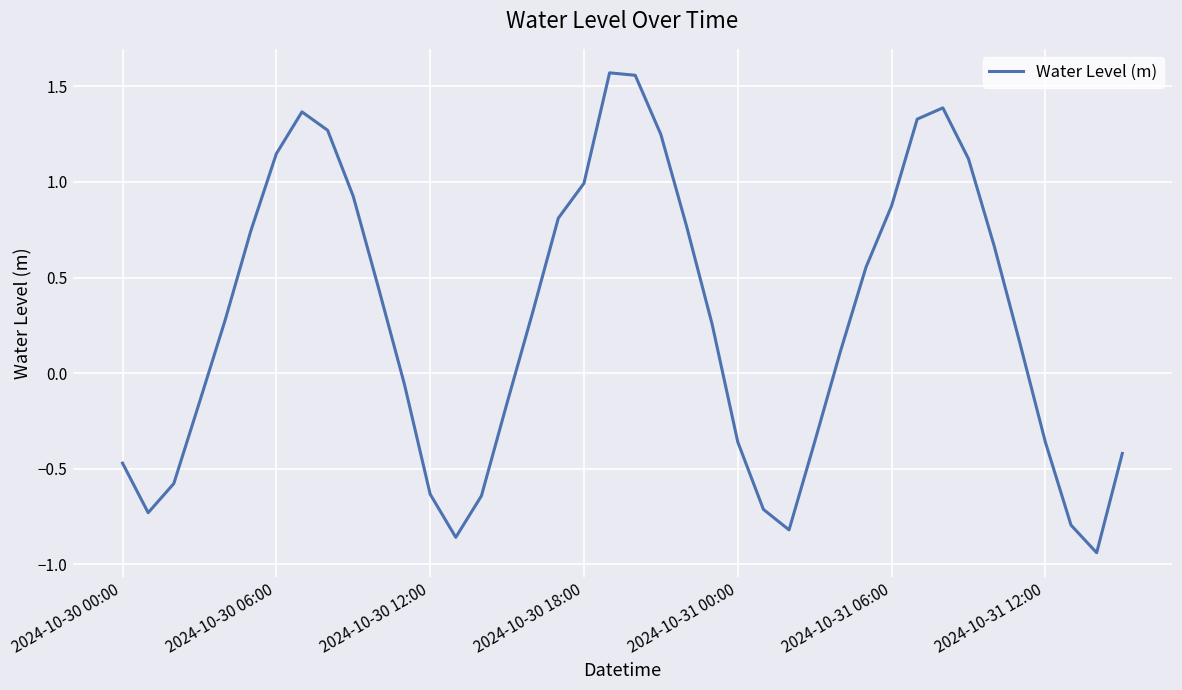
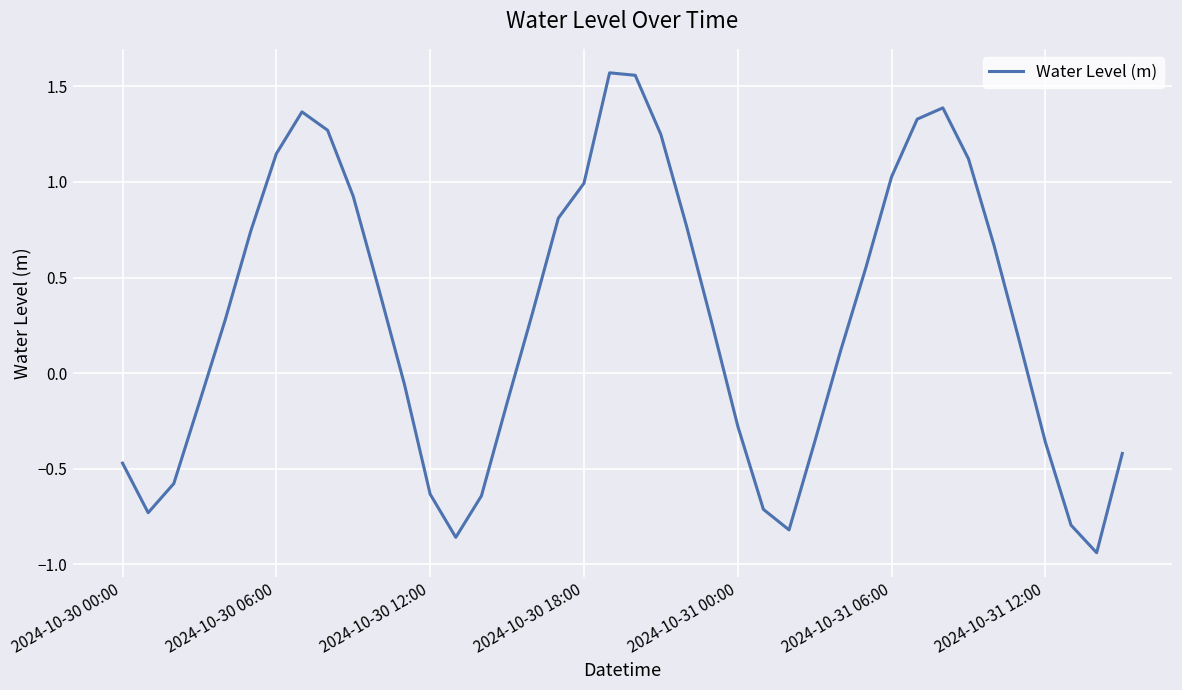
2024-10-31 00:00: -0.36 -> -0.28
2024-10-31 06:00: 0.87 -> 1.03
